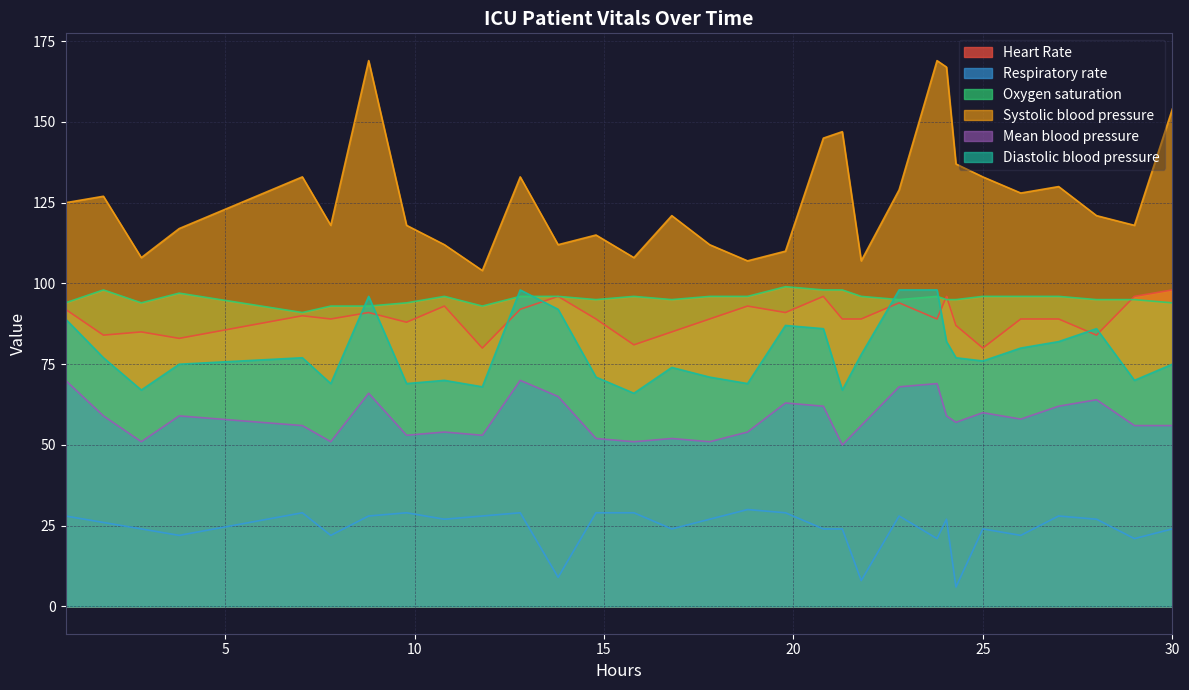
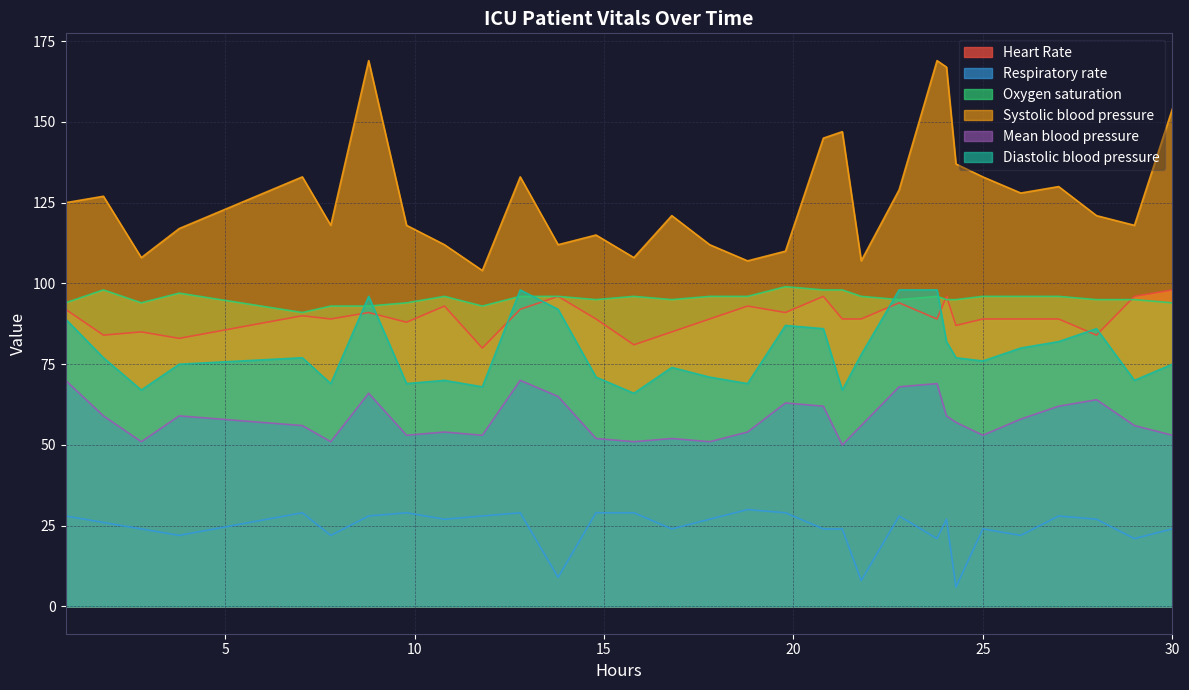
Heart Rate, 25: 80 -> 89
Mean blood pressure, 25: 60 -> 53
Mean blood pressure, 30: 56 -> 53
